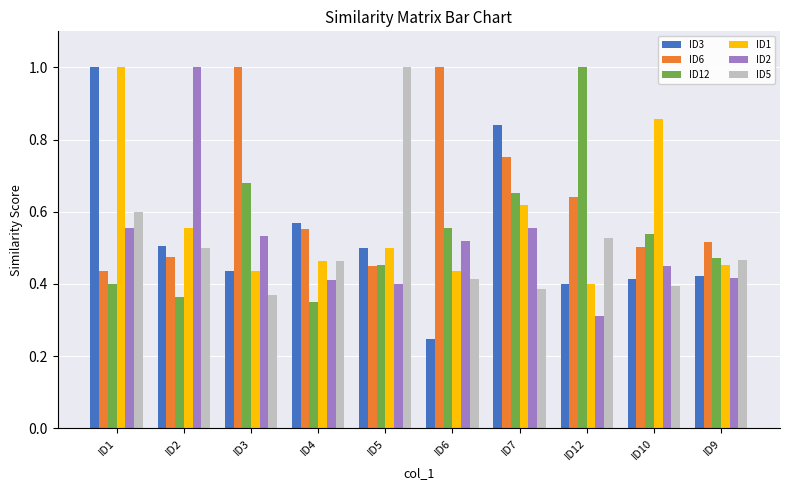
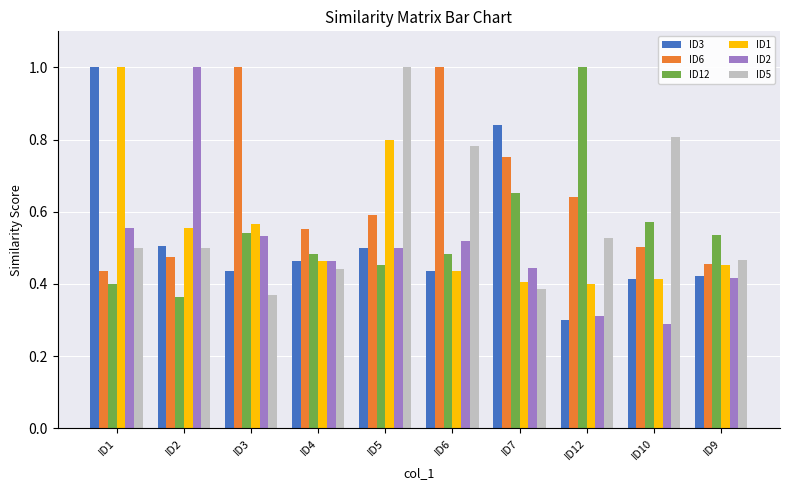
ID5, ID1: 0.6 -> 0.5
ID12, ID3: 0.68 -> 0.54
ID1, ID3: 0.44 -> 0.57
ID3, ID4: 0.57 -> 0.46
ID12, ID4: 0.35 -> 0.48
ID2, ID4: 0.41 -> 0.46
ID5, ID4: 0.46 -> 0.44
ID6, ID5: 0.45 -> 0.59
ID1, ID5: 0.5 -> 0.8
ID2, ID5: 0.4 -> 0.5
ID3, ID6: 0.25 -> 0.44
ID12, ID6: 0.56 -> 0.48
ID5, ID6: 0.41 -> 0.78
ID1, ID7: 0.62 -> 0.41
ID2, ID7: 0.56 -> 0.44
ID3, ID12: 0.4 -> 0.3
ID12, ID10: 0.54 -> 0.57
ID1, ID10: 0.86 -> 0.41
ID2, ID10: 0.45 -> 0.29
ID5, ID10: 0.40 -> 0.81
ID6, ID9: 0.52 -> 0.45
ID12, ID9: 0.47 -> 0.54
